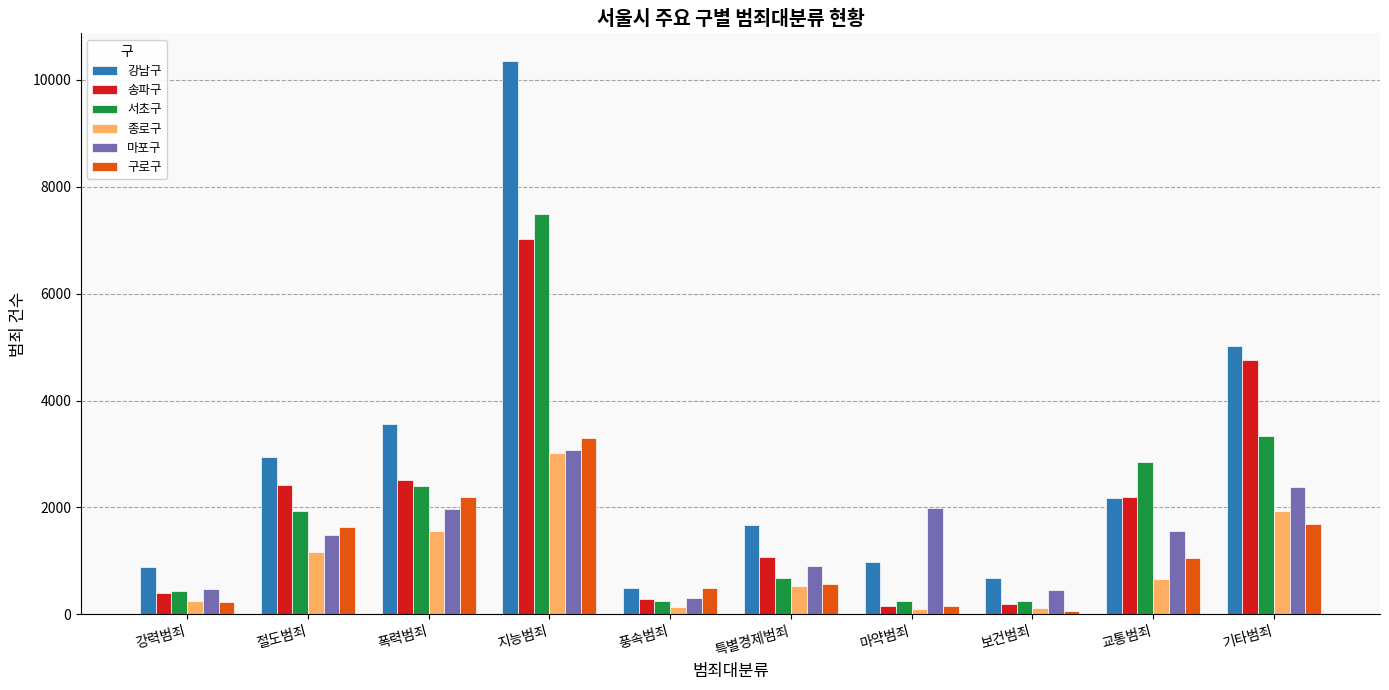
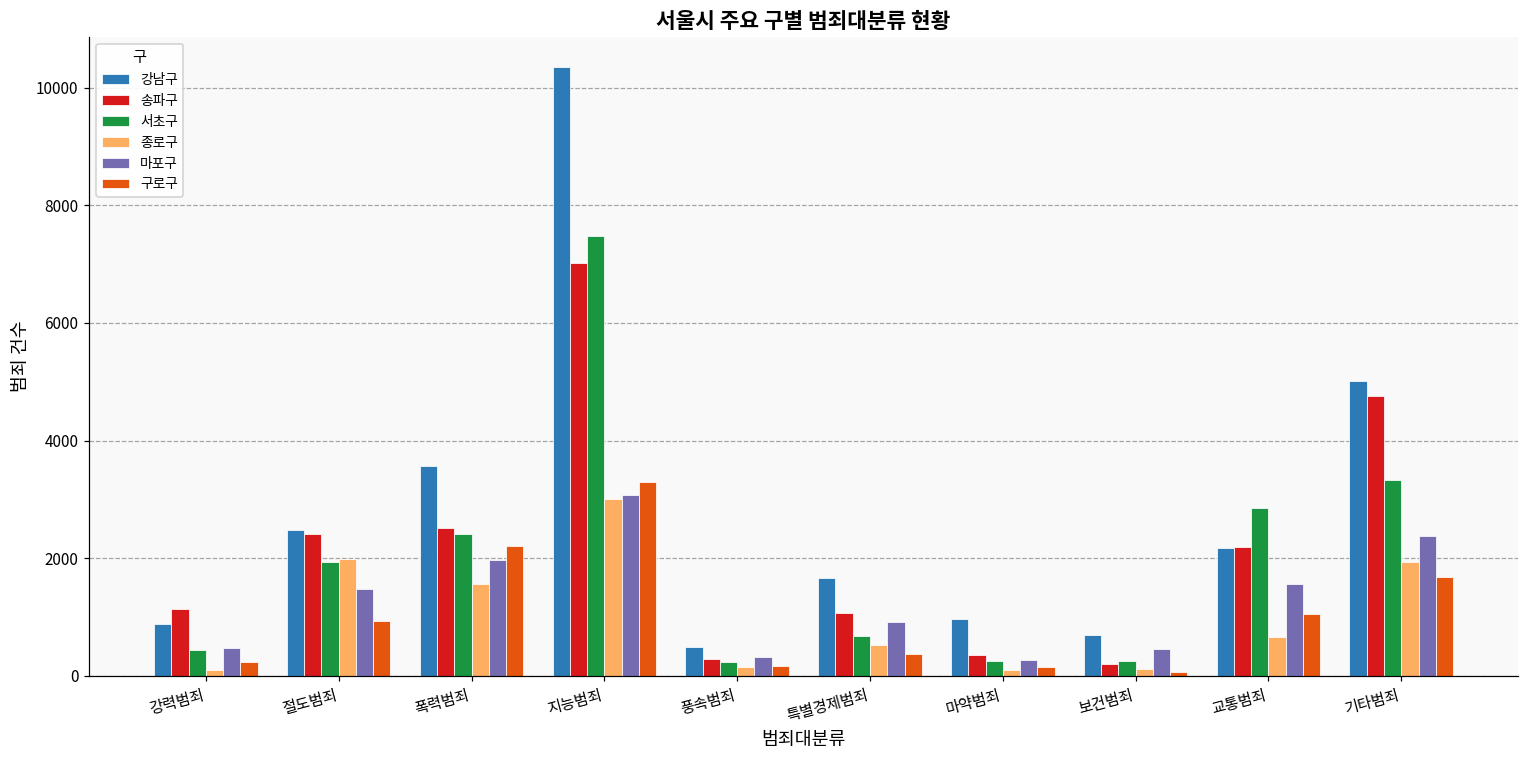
송파구, 강력범죄: 400 -> 1100
종로구, 강력범죄: 300 -> 100
강남구, 절도범죄: 2900 -> 2500
종로구, 절도범죄: 1200 -> 2000
구로구, 절도범죄: 1600 -> 900
구로구, 풍속범죄: 500 -> 200
구로구, 특별경제범죄: 600 -> 400
송파구, 마약범죄: 200 -> 400
마포구, 마약범죄: 2000 -> 300
